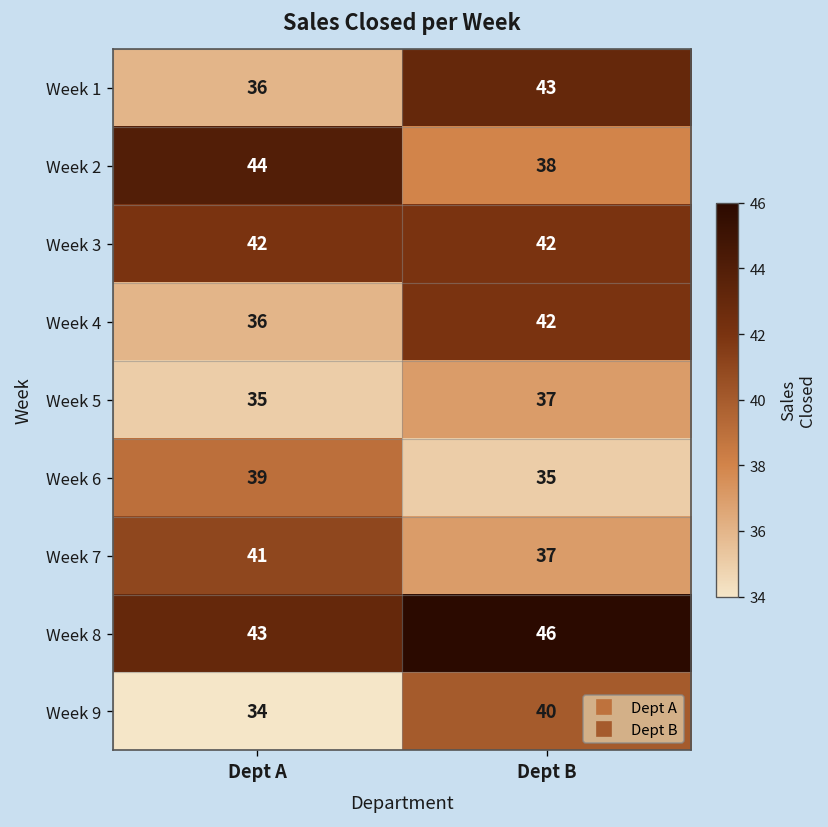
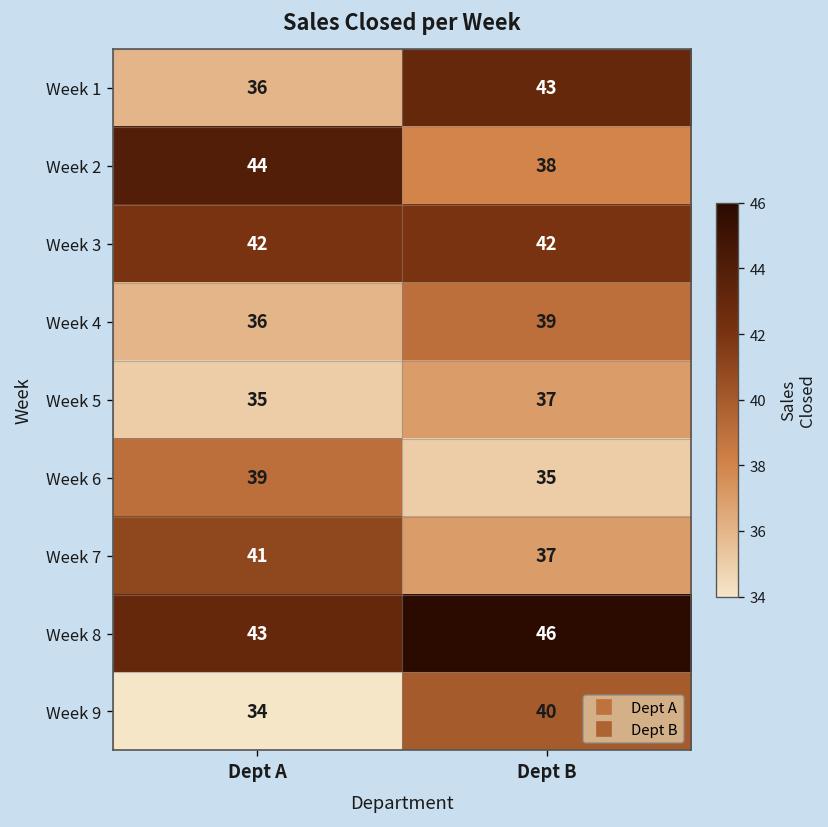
Week 4, Dept B: 42 -> 39
